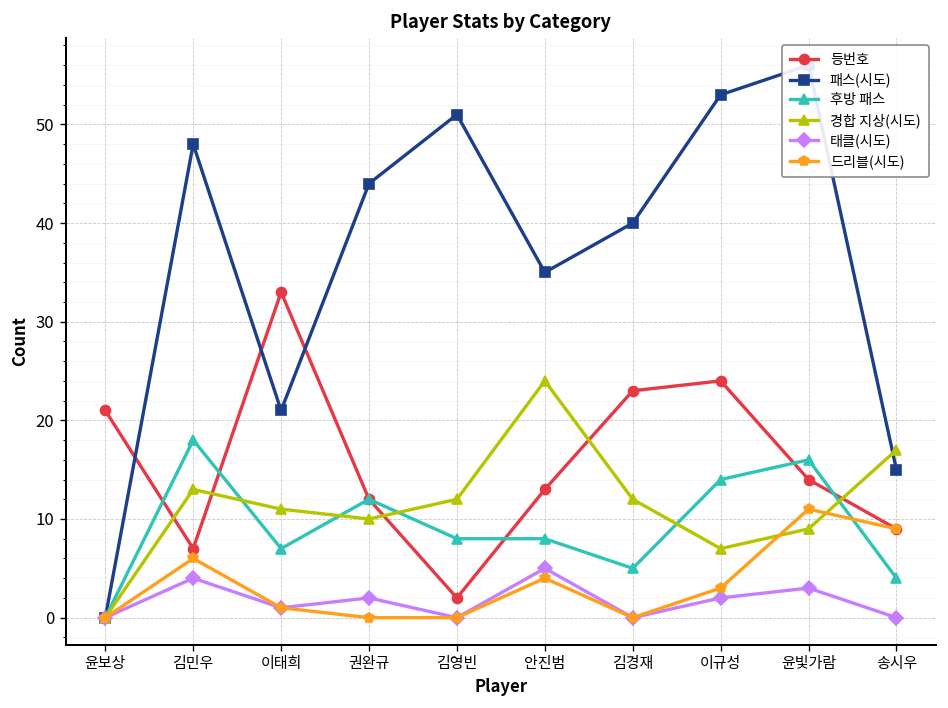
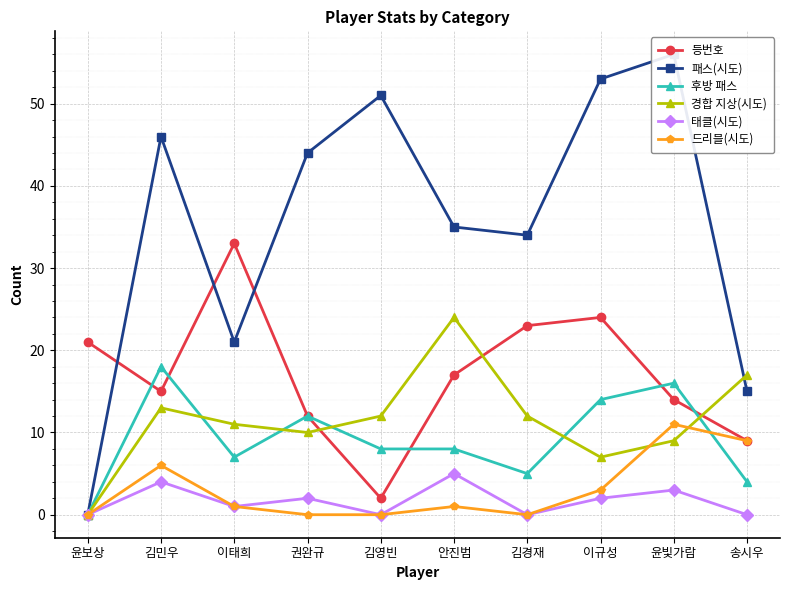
등번호, 김민우: 7 -> 15
패스(시도), 김민우: 48 -> 46
등번호, 안진범: 13 -> 17
드리블(시도), 안진범: 4 -> 1
패스(시도), 김경재: 40 -> 34
